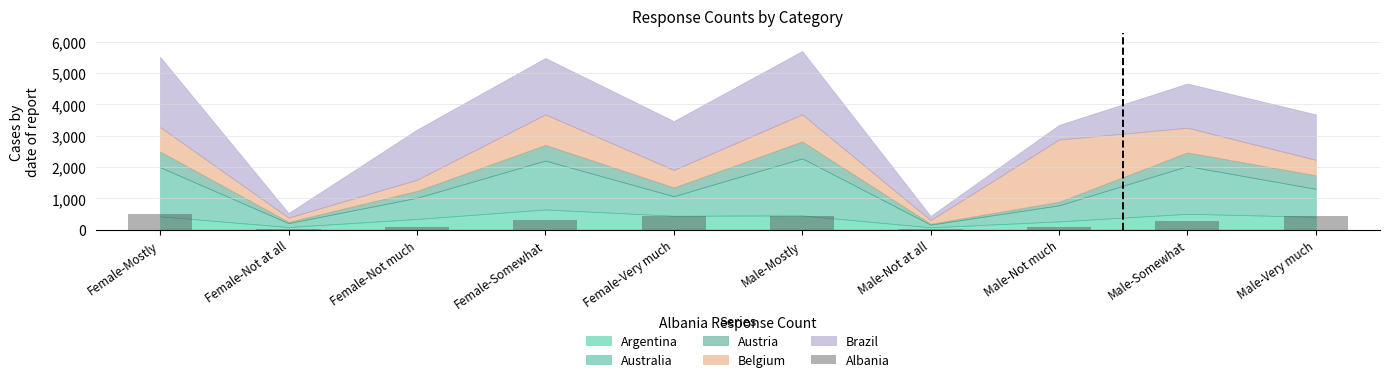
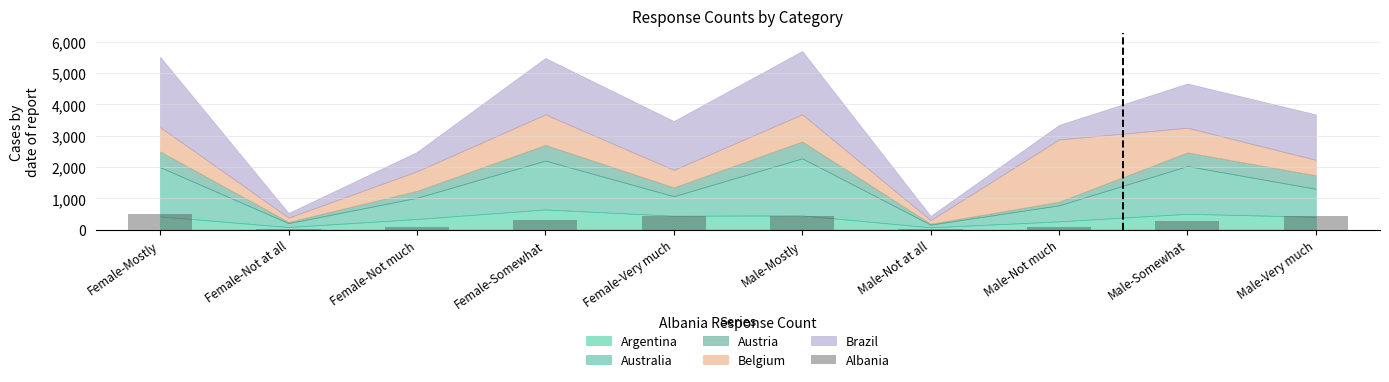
Belgium, Female-Not much: 400 -> 600
Brazil, Female-Not much: 1,600 -> 600
